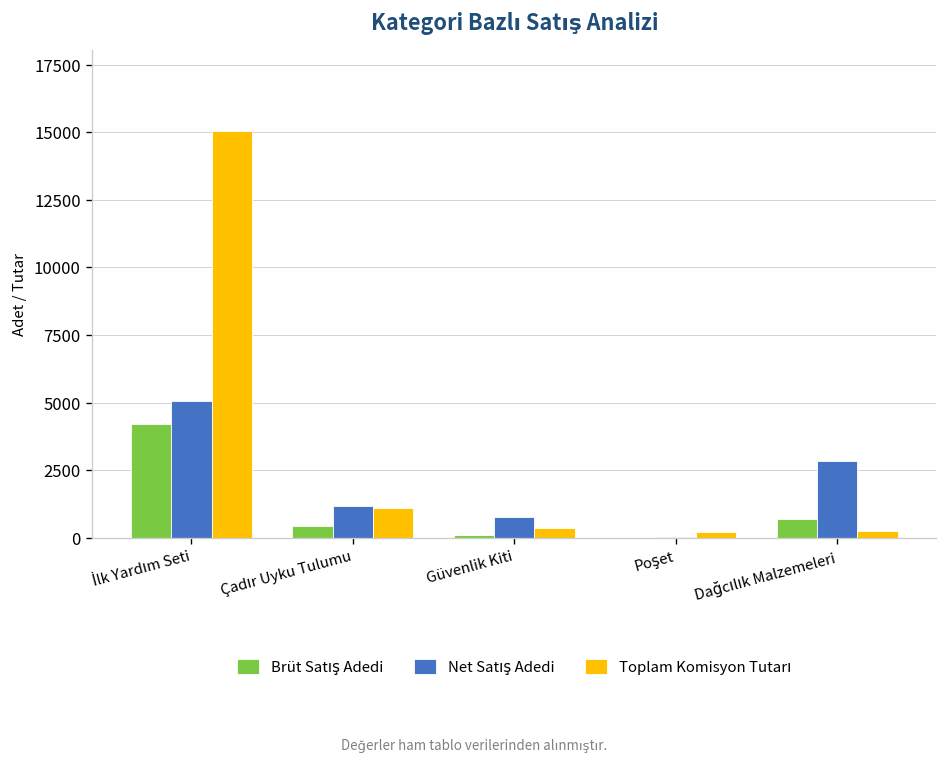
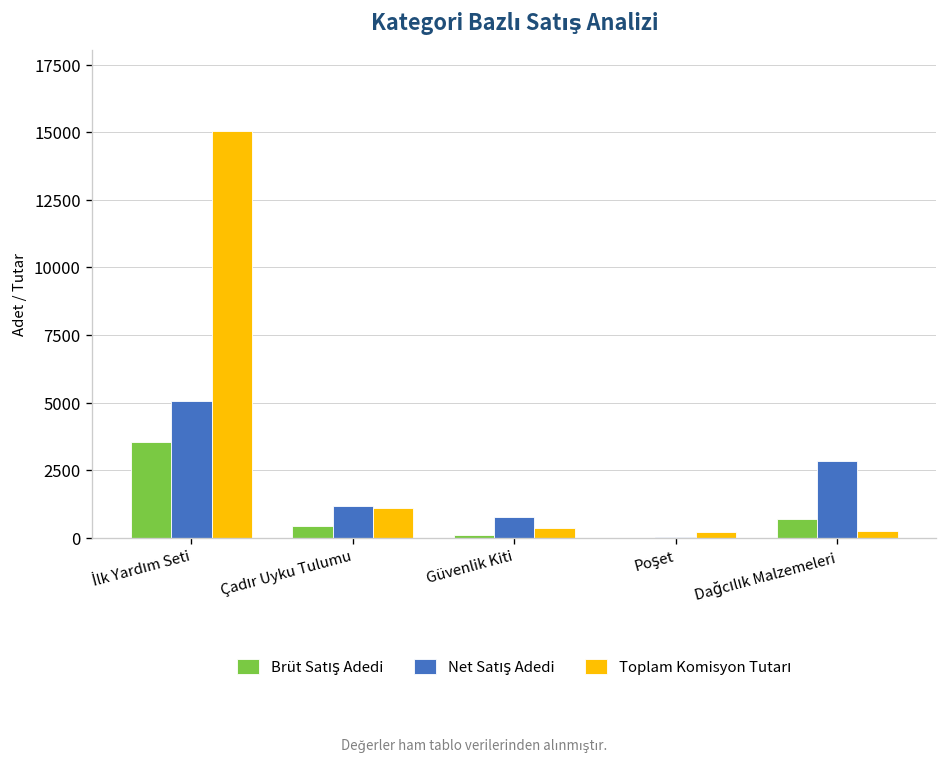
Brüt Satış Adedi, İlk Yardım Seti: 4200 -> 3600
